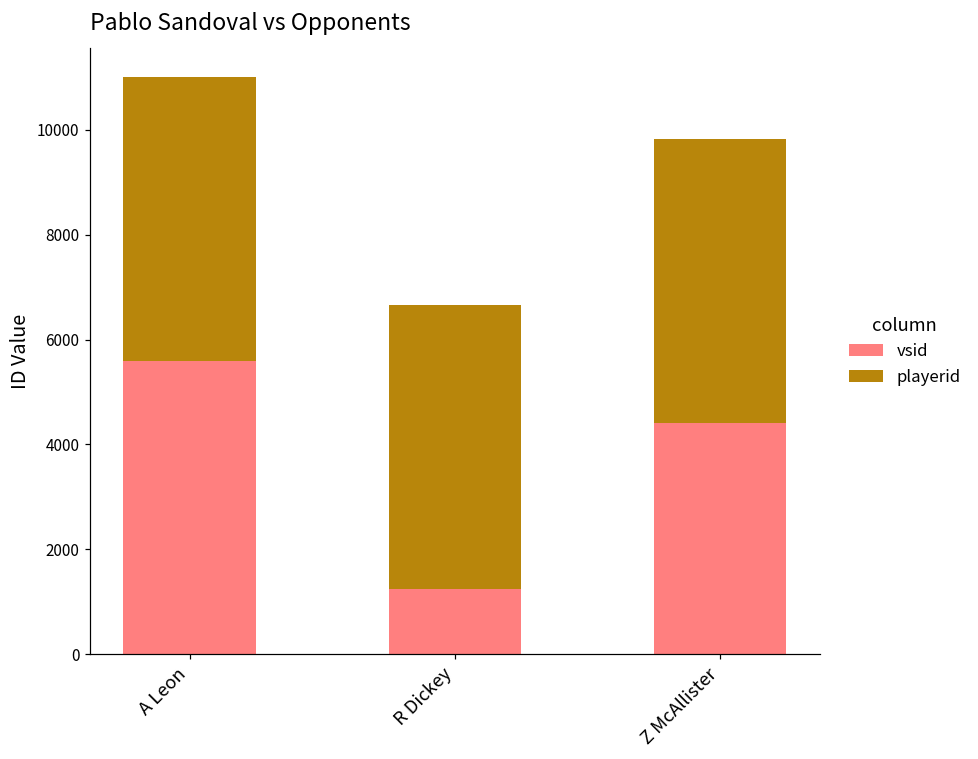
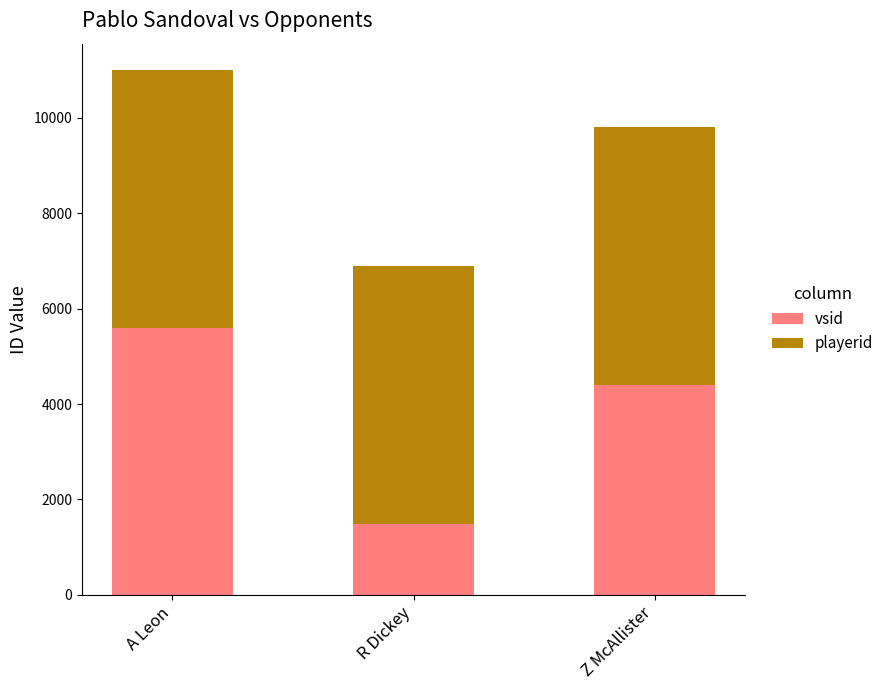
vsid, R Dickey: 1200 -> 1500
